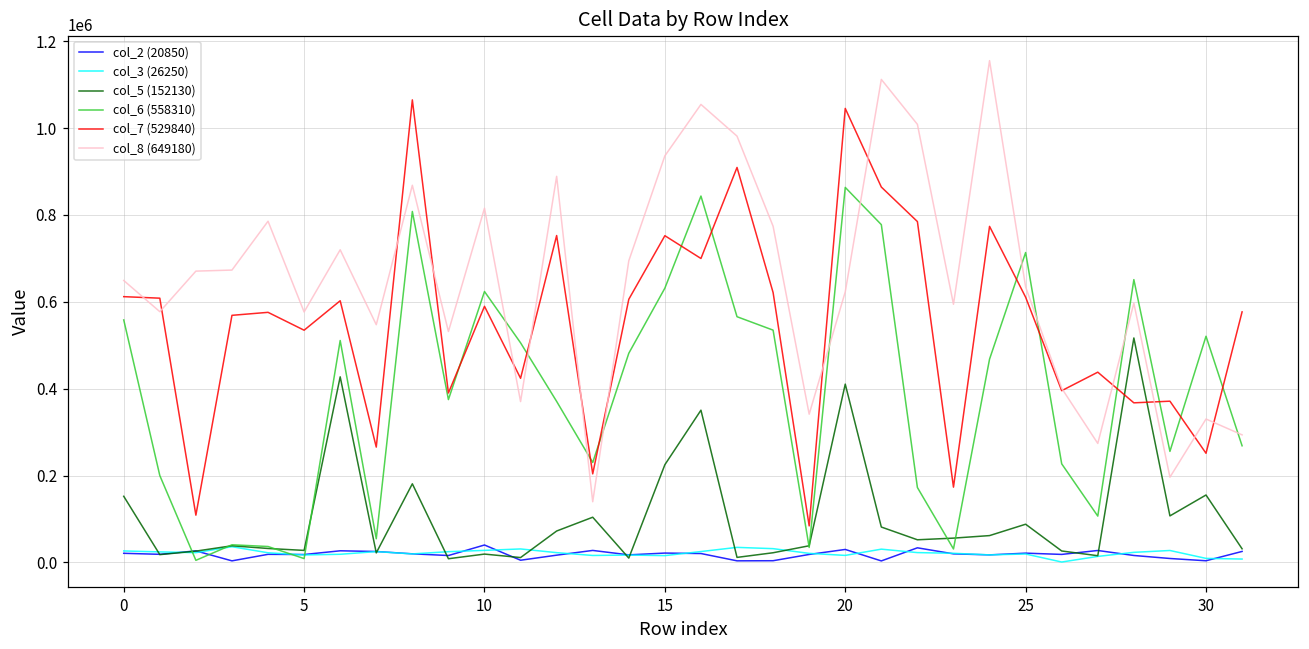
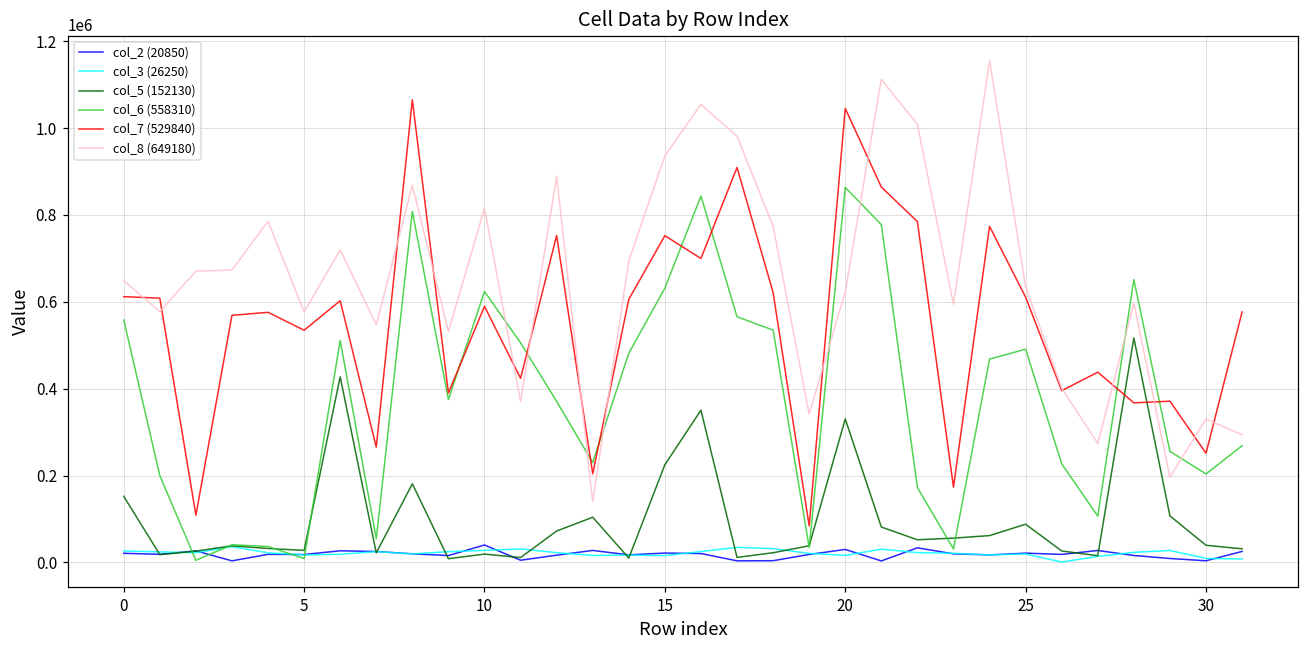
col_5 (152130), 20: 410000 -> 330000
col_6 (558310), 25: 710000 -> 490000
col_5 (152130), 30: 160000 -> 40000
col_6 (558310), 30: 520000 -> 200000
